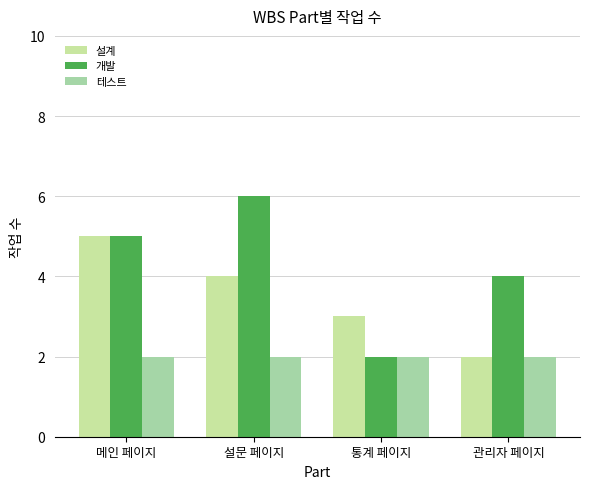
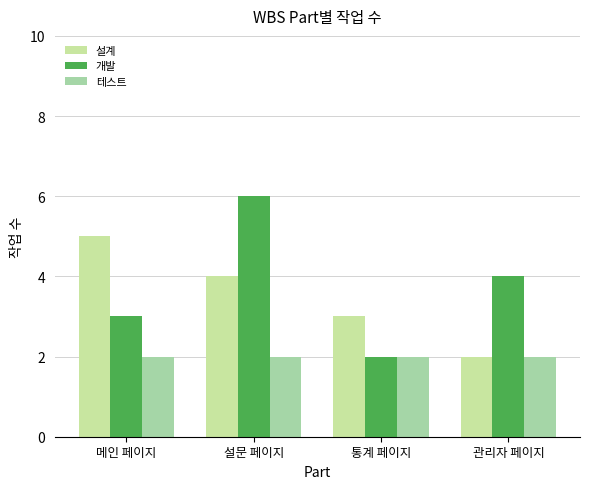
개발, 메인 페이지: 5 -> 3
